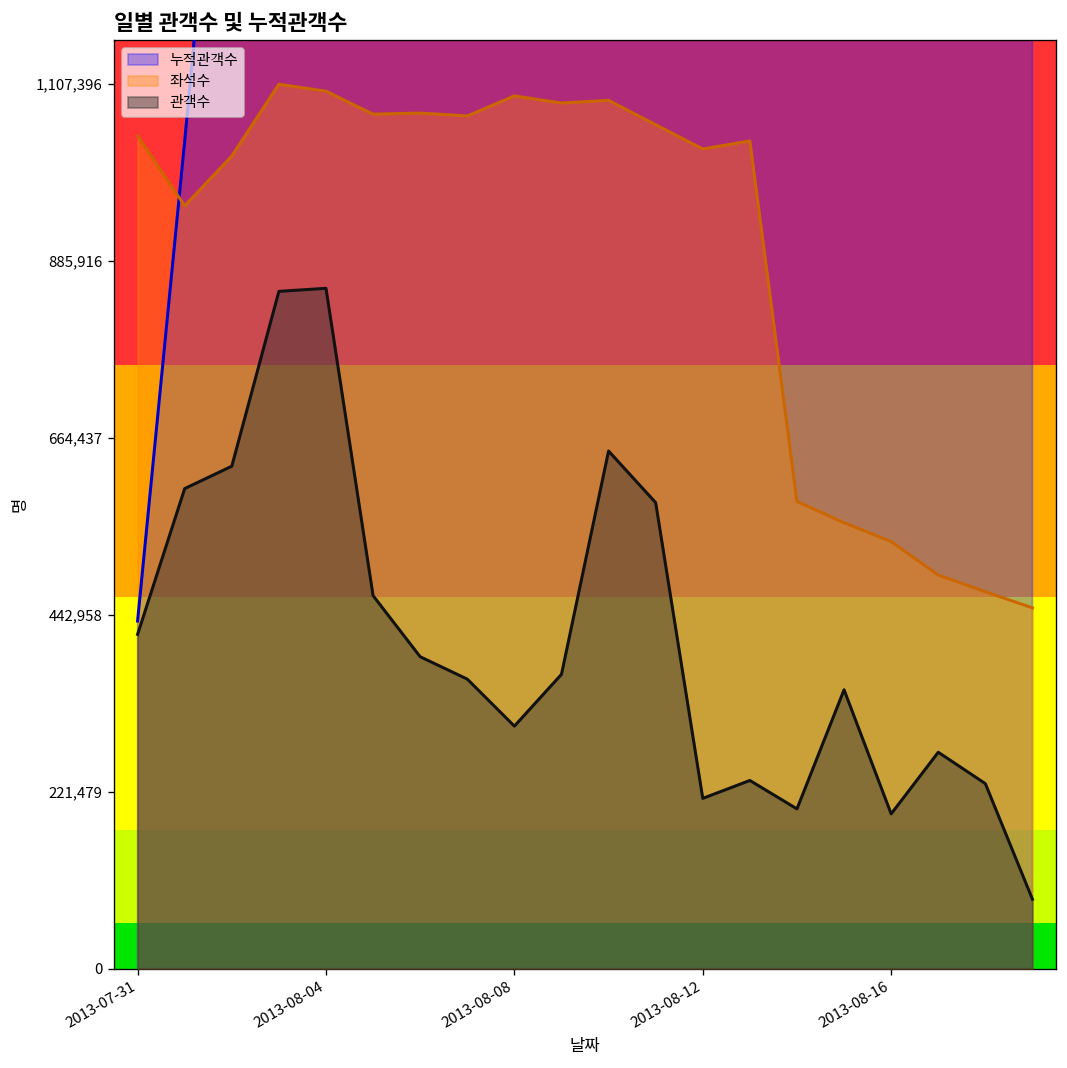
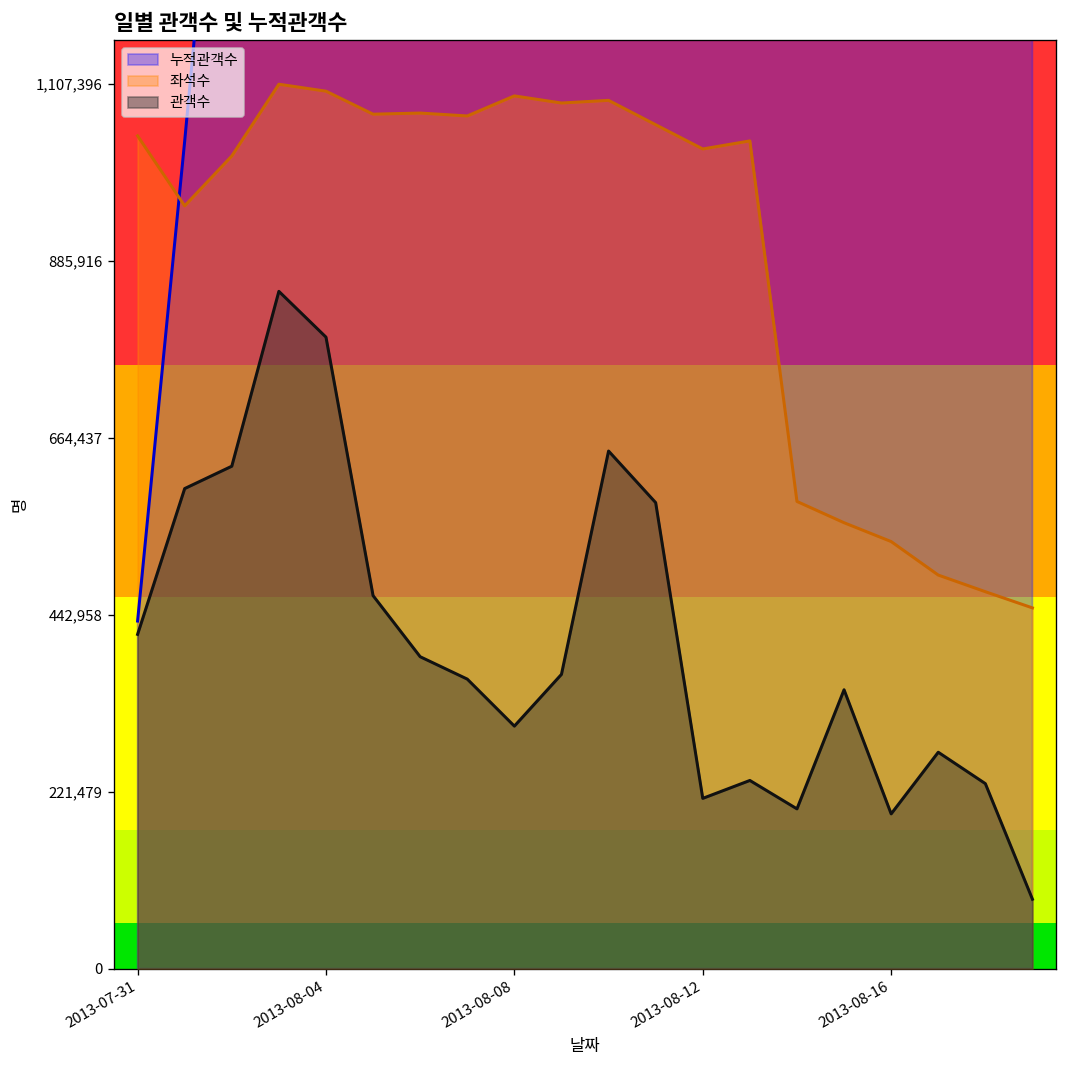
관객수, 2013-08-04: 850,000 -> 790,000
